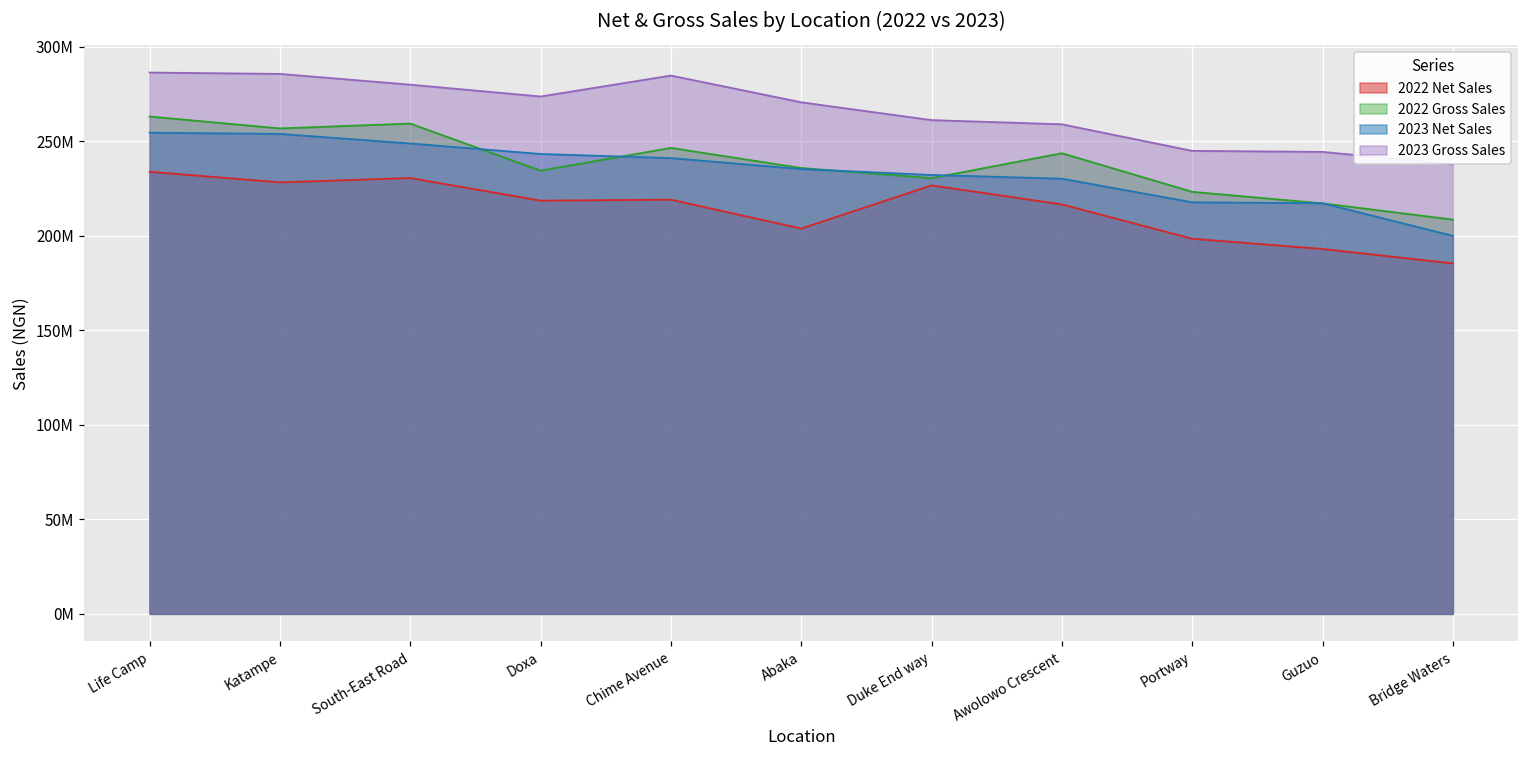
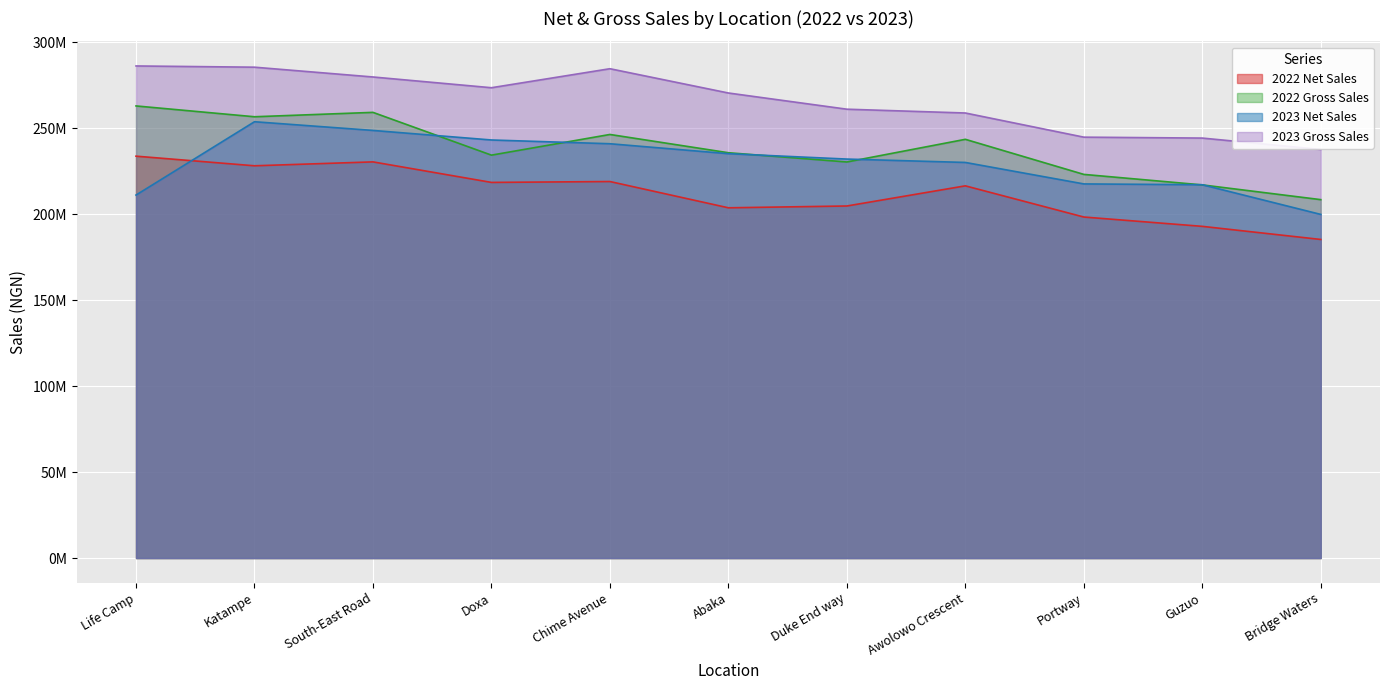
2023 Net Sales, Life Camp: 255000000 -> 211000000
2022 Net Sales, Duke End way: 227000000 -> 205000000
